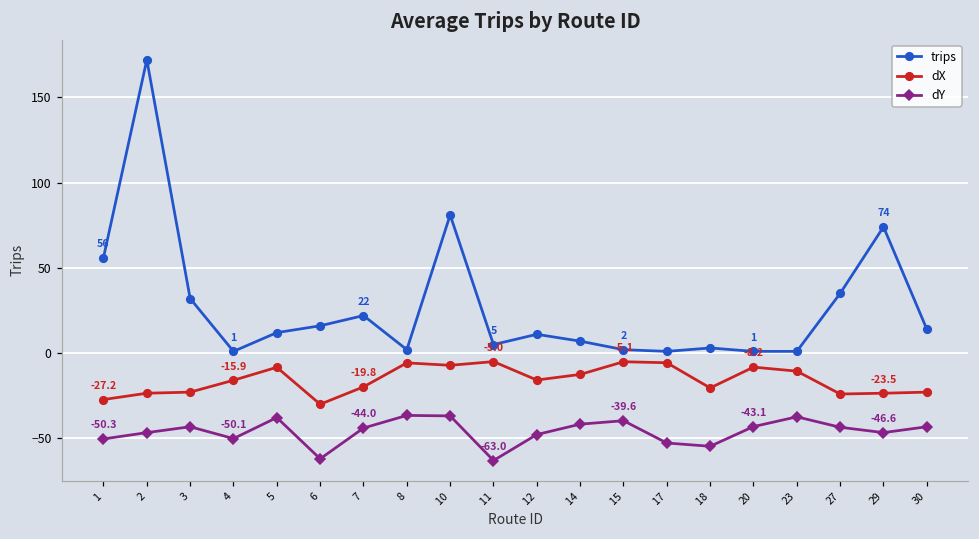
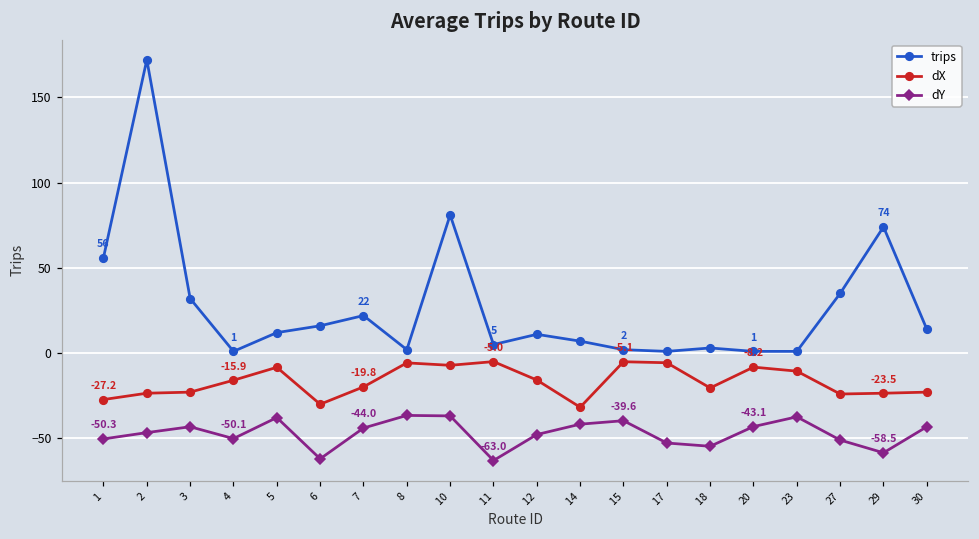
dX, 14: -13 -> -32
dY, 27: -44 -> -51
dY, 29: -46.6 -> -58.5
